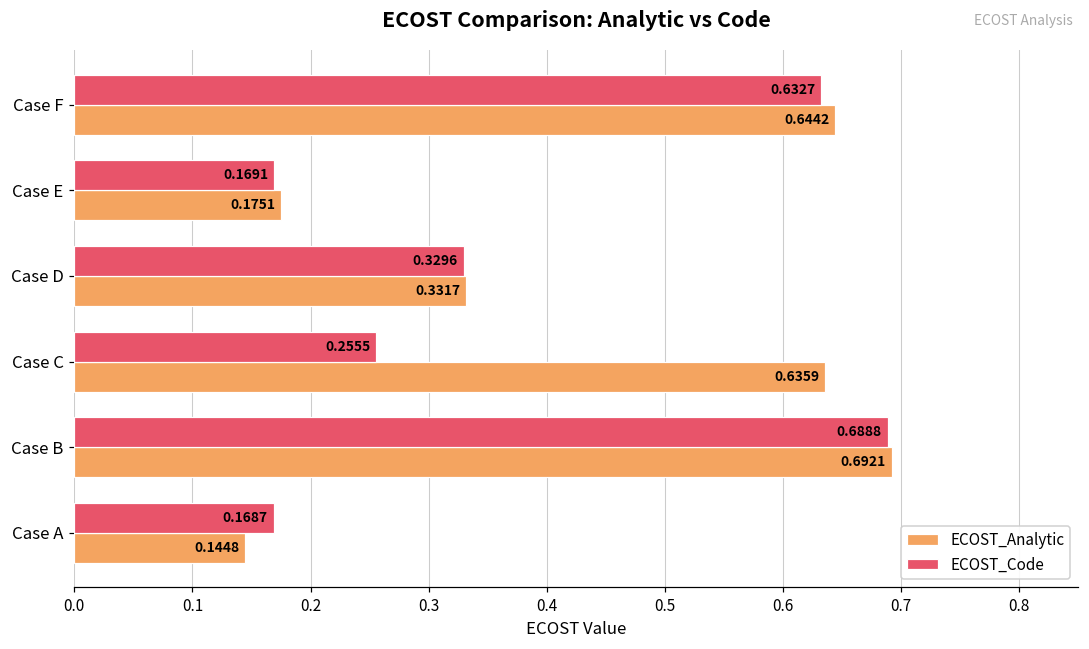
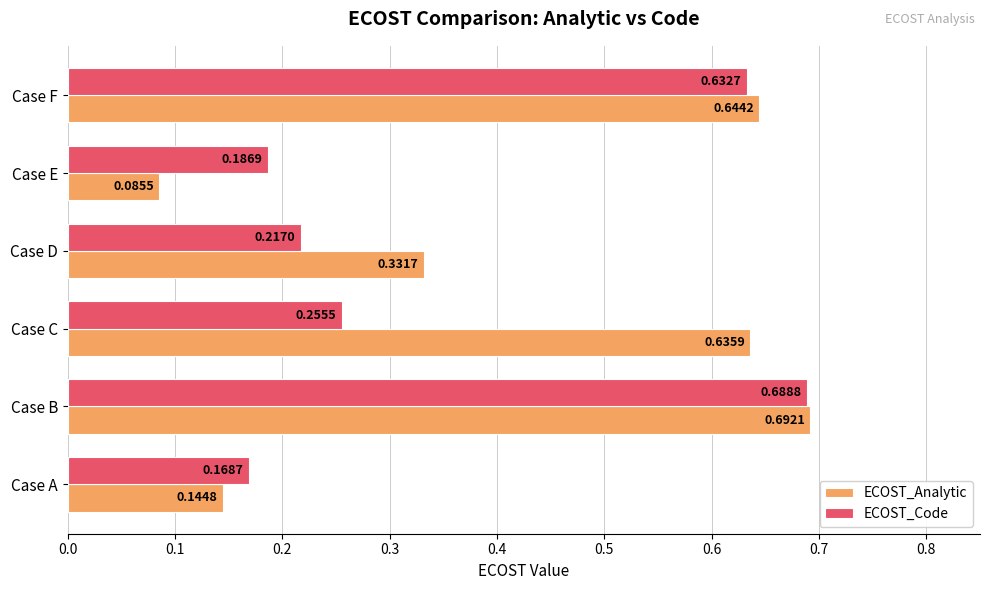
ECOST_Code, Case E: 0.1691 -> 0.1869
ECOST_Analytic, Case E: 0.1751 -> 0.0855
ECOST_Code, Case D: 0.3296 -> 0.2170
